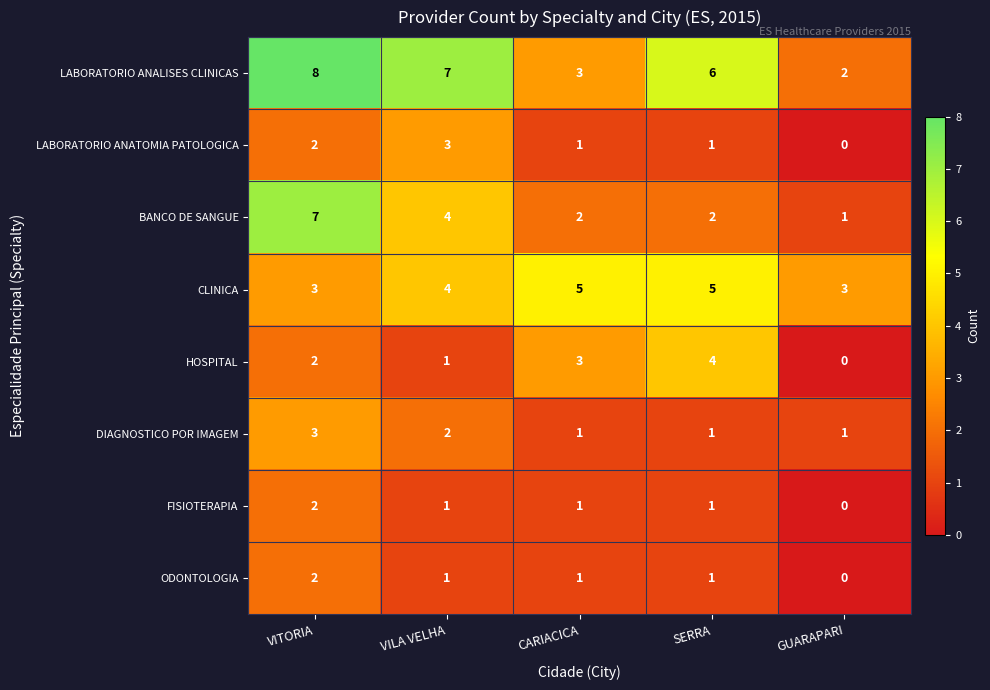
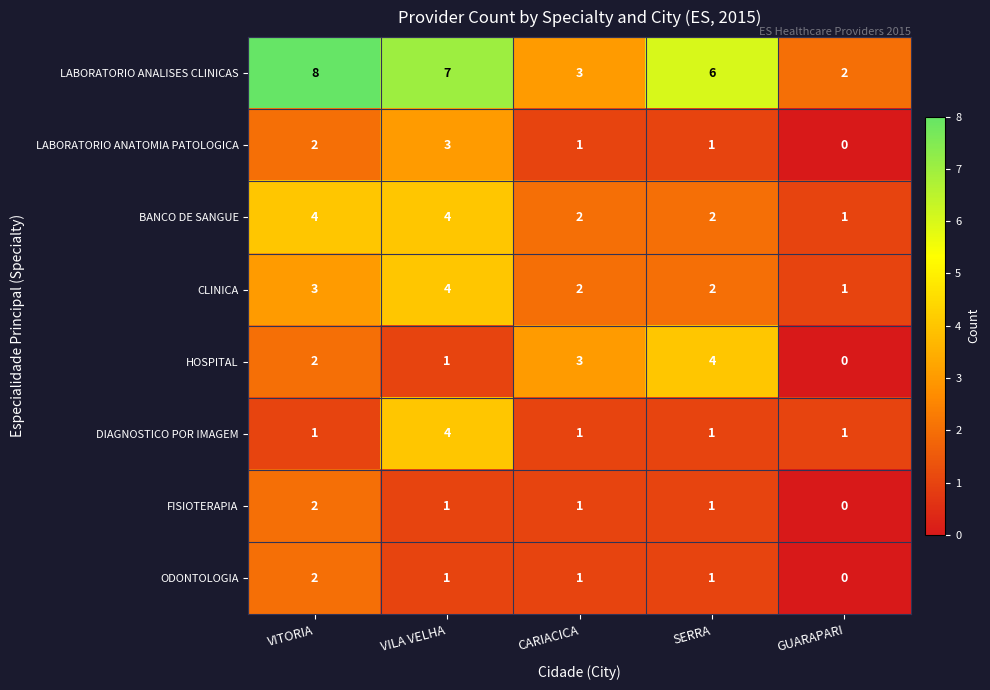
BANCO DE SANGUE, VITORIA: 7 -> 4
CLINICA, CARIACICA: 5 -> 2
CLINICA, SERRA: 5 -> 2
CLINICA, GUARAPARI: 3 -> 1
DIAGNOSTICO POR IMAGEM, VITORIA: 3 -> 1
DIAGNOSTICO POR IMAGEM, VILA VELHA: 2 -> 4
